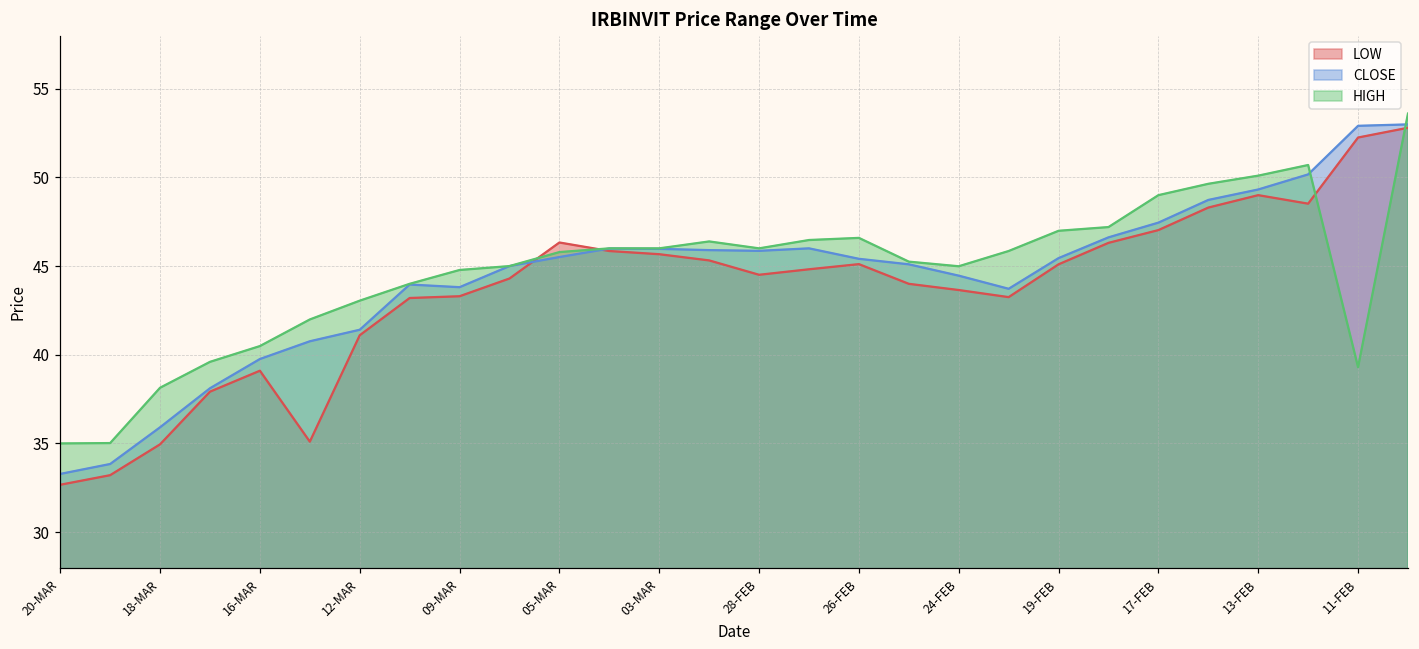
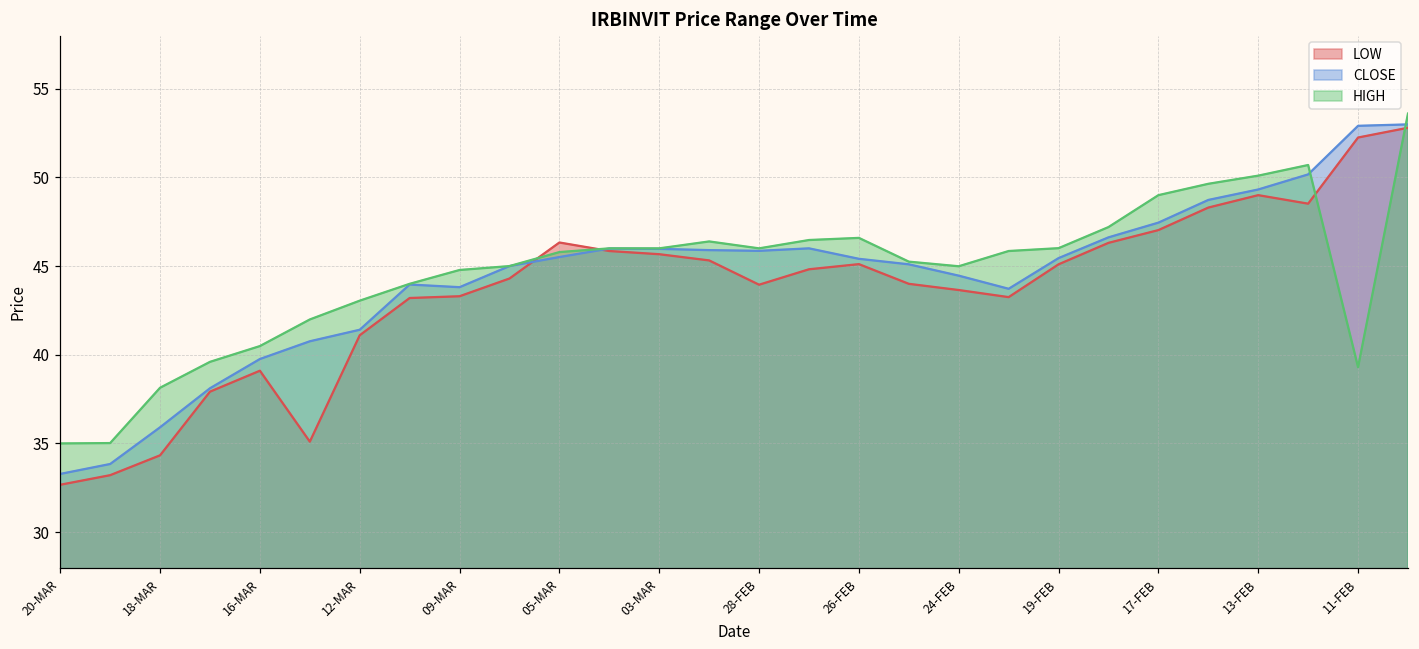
LOW, 18-MAR: 35.0 -> 34.3
LOW, 28-FEB: 44.5 -> 44.0
HIGH, 19-FEB: 47.0 -> 46.0
